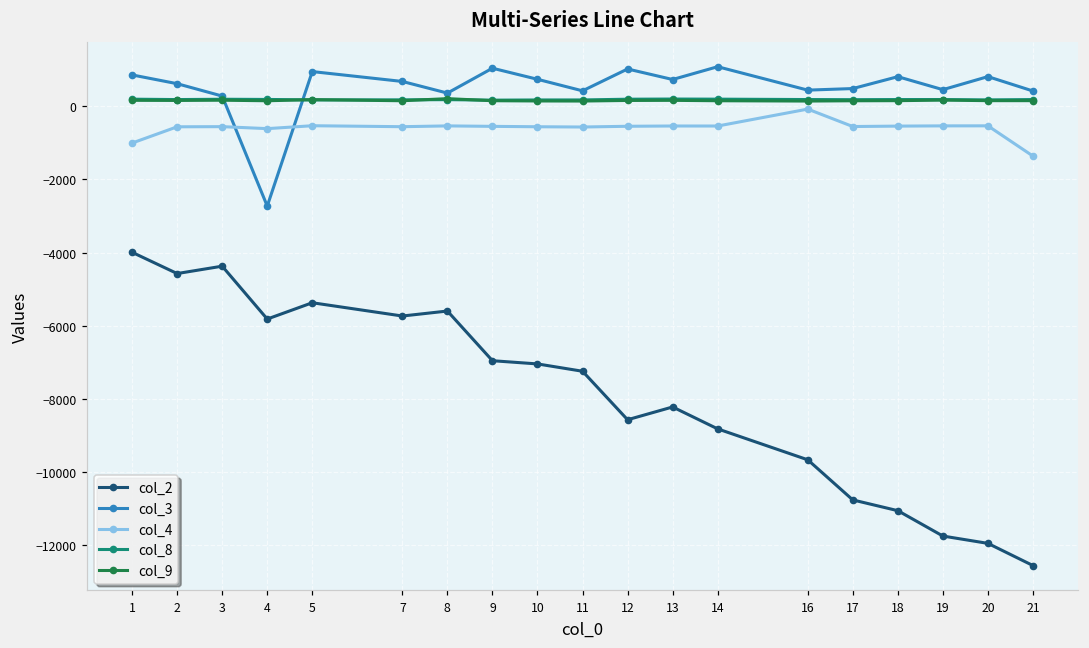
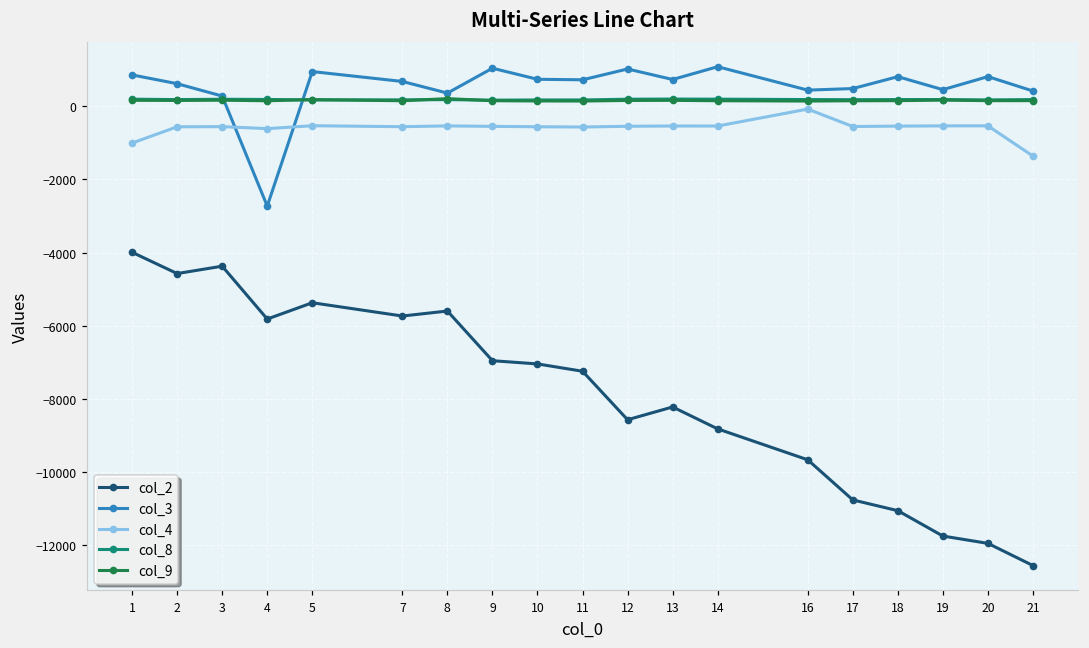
col_3, 11: 400 -> 700
